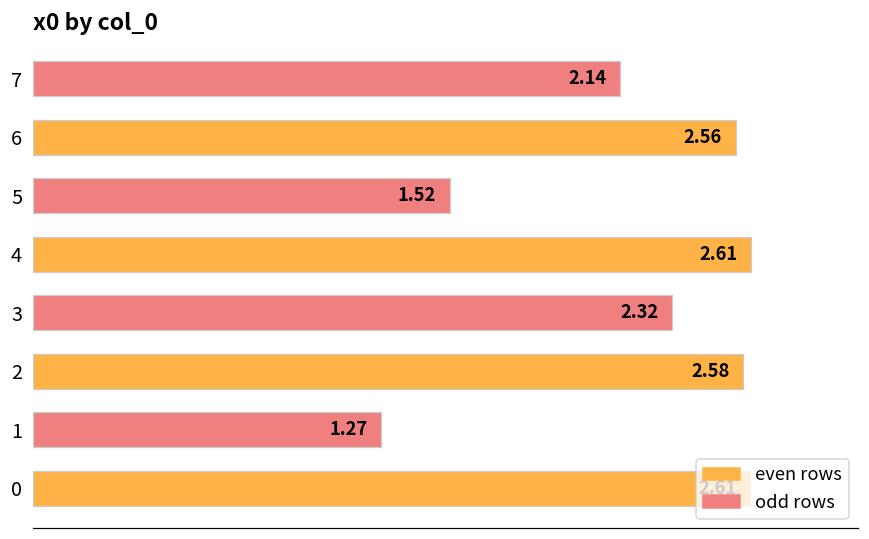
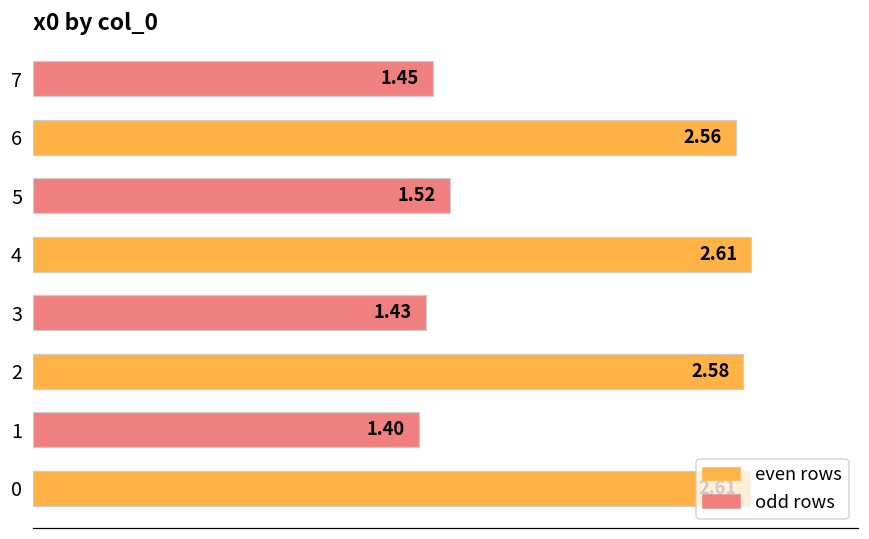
7: 2.14 -> 1.45
3: 2.32 -> 1.43
1: 1.27 -> 1.40
